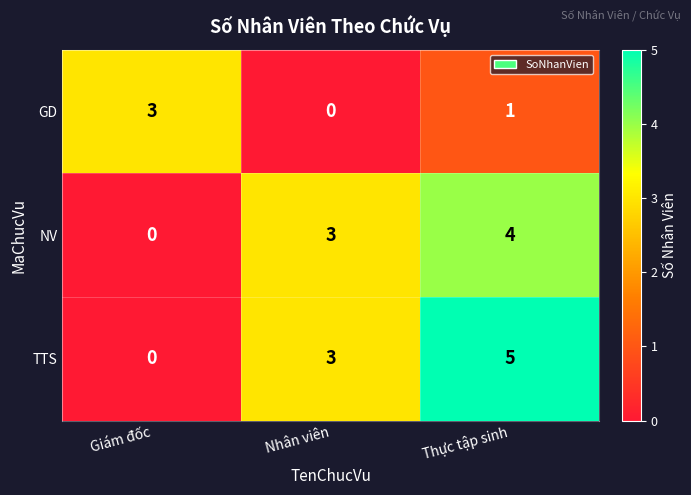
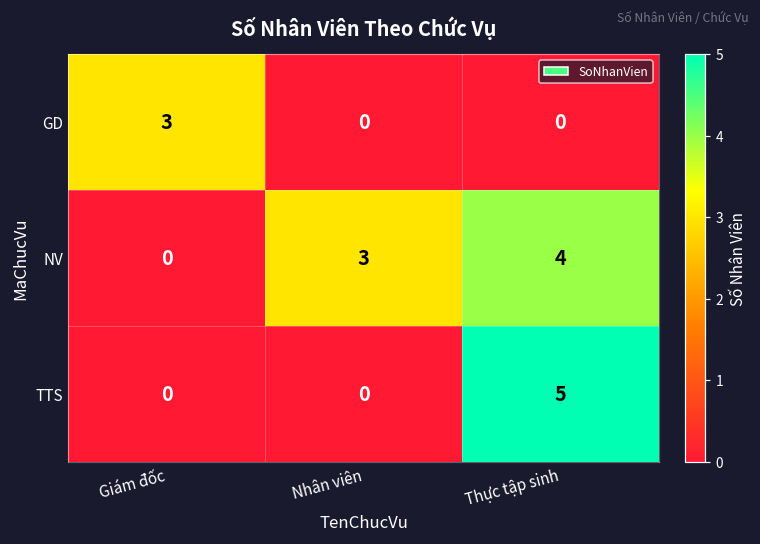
GD, Thực tập sinh: 1 -> 0
TTS, Nhân viên: 3 -> 0
